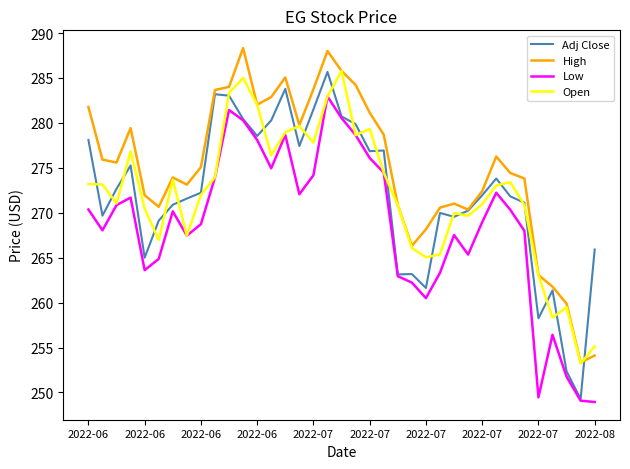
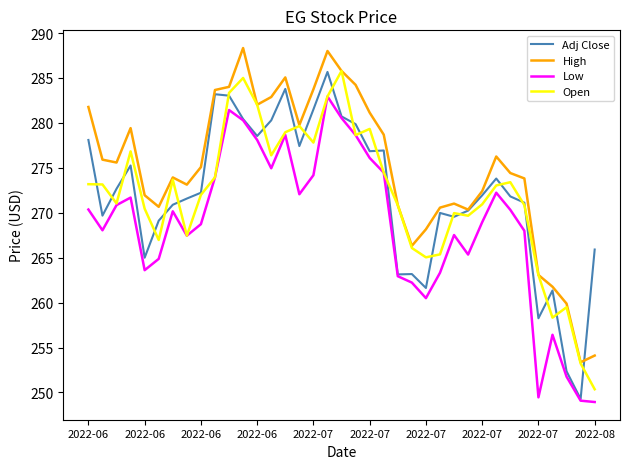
Open, 2022-08: 255 -> 250
